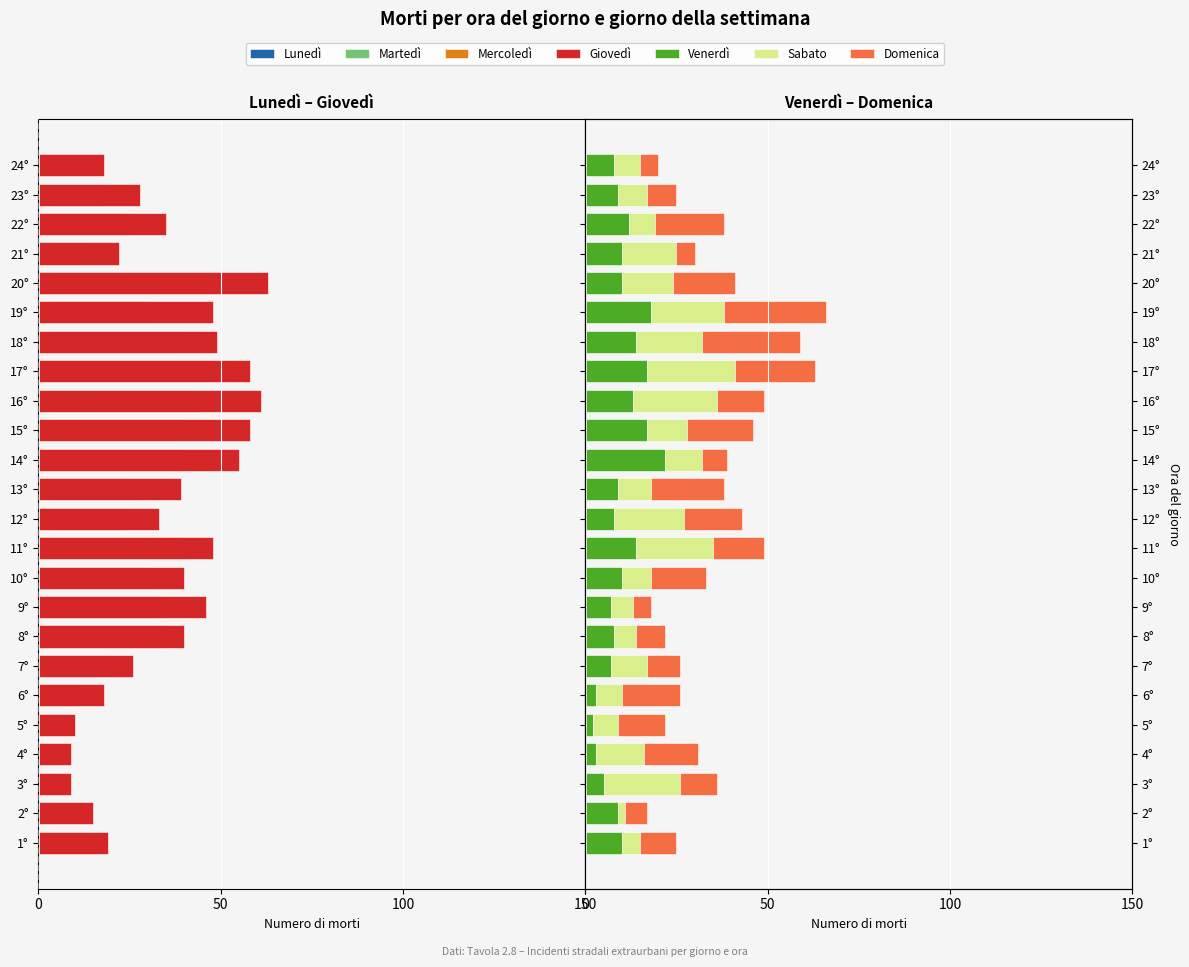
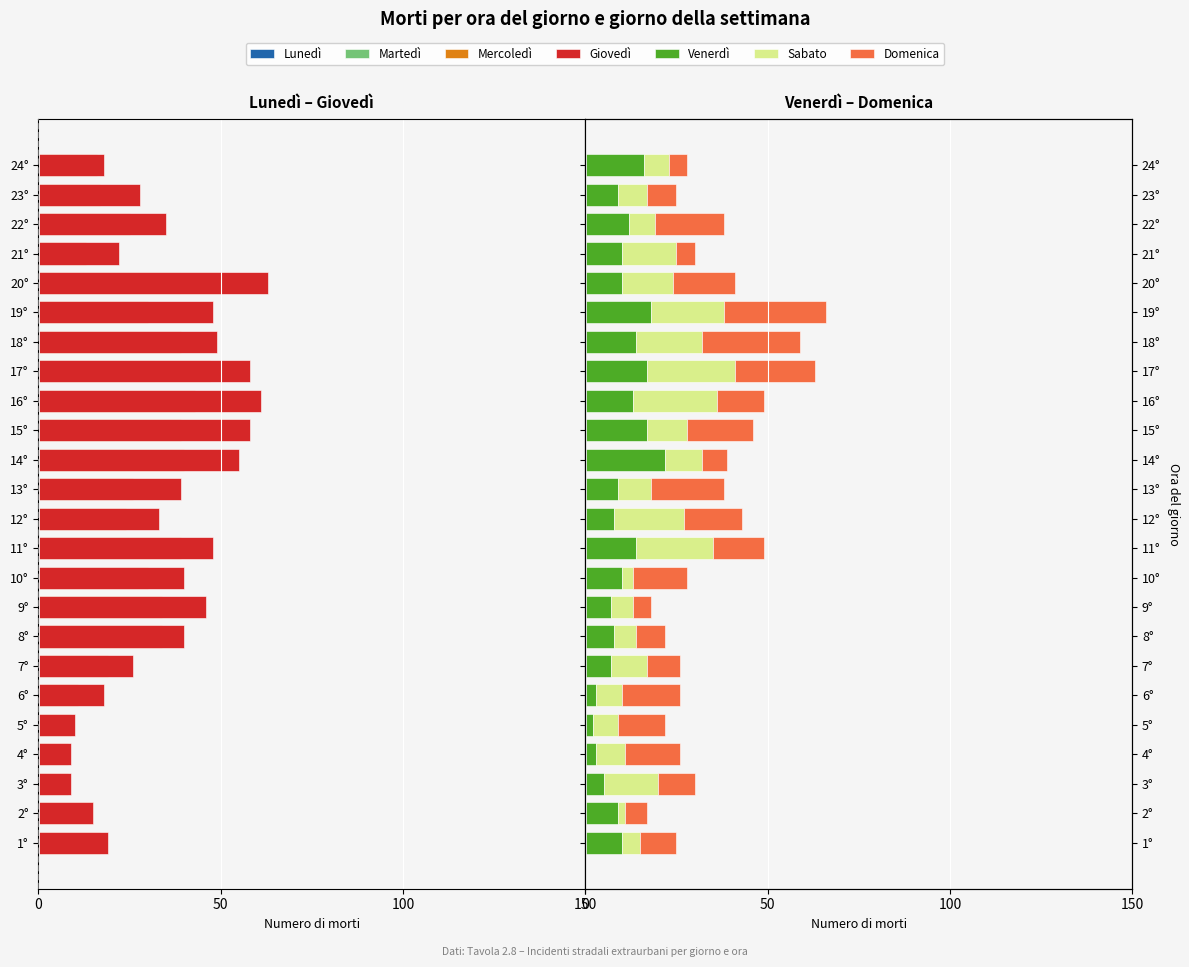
Venerdì – Domenica, Venerdì, 24°: 8 -> 16
Venerdì – Domenica, Sabato, 10°: 8 -> 3
Venerdì – Domenica, Sabato, 4°: 13 -> 8
Venerdì – Domenica, Sabato, 3°: 21 -> 15
